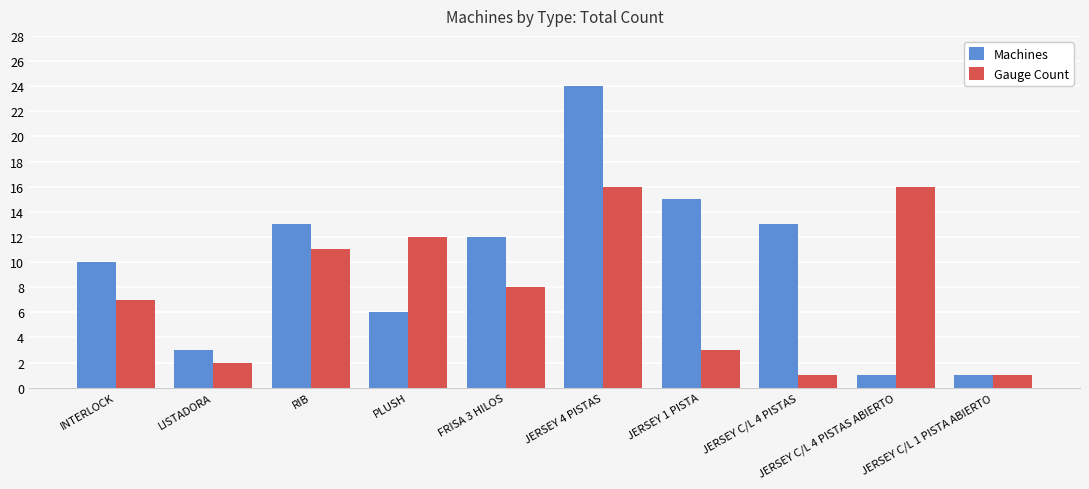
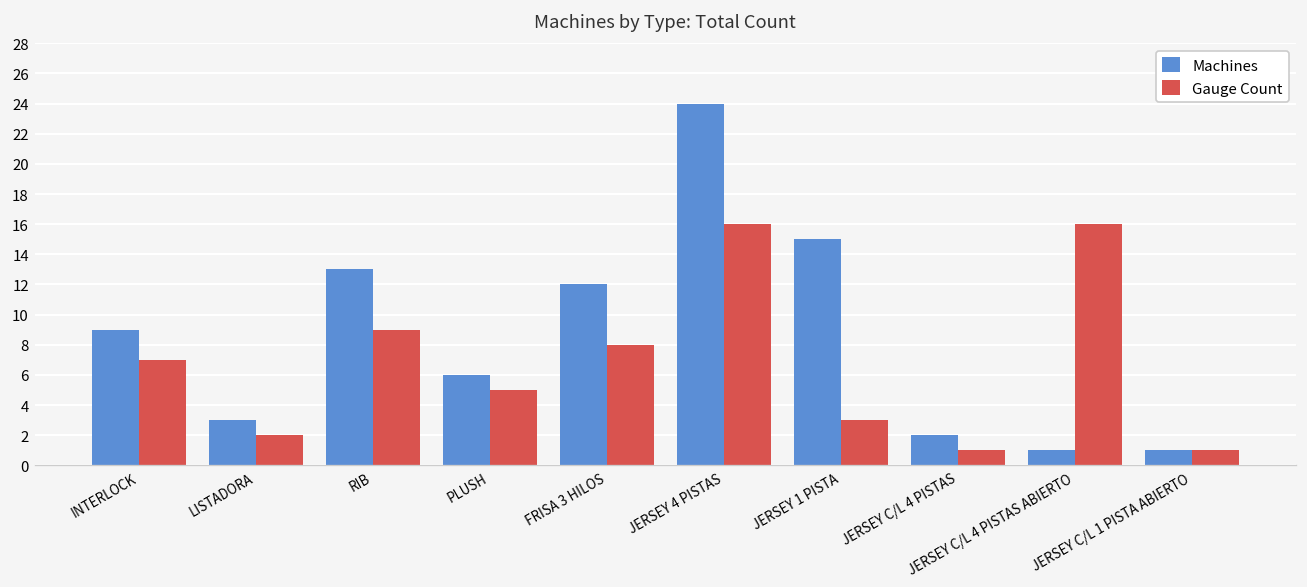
Machines, INTERLOCK: 10 -> 9
Gauge Count, RIB: 11 -> 9
Gauge Count, PLUSH: 12 -> 5
Machines, JERSEY C/L 4 PISTAS: 13 -> 2
